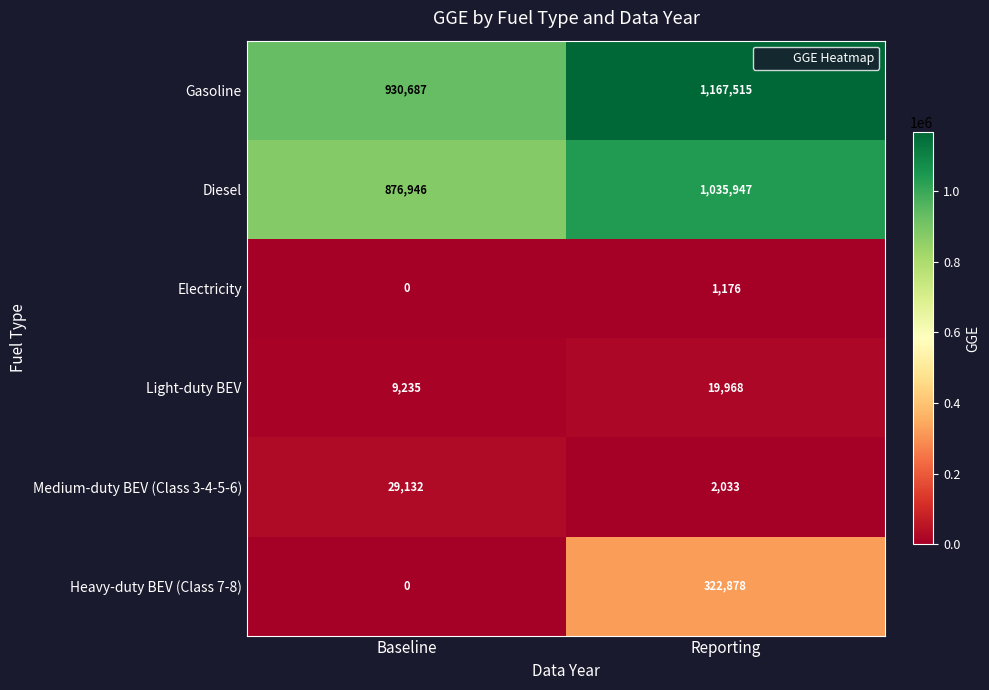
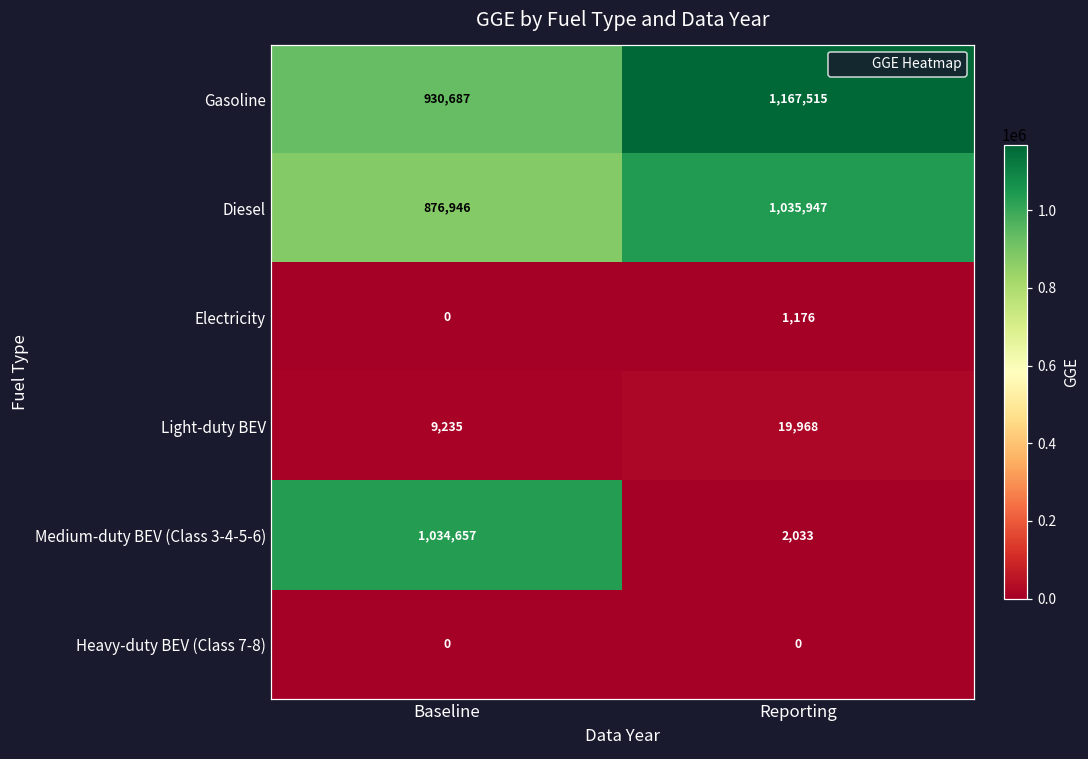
Medium-duty BEV (Class 3-4-5-6), Baseline: 29,132 -> 1,034,657
Heavy-duty BEV (Class 7-8), Reporting: 322,878 -> 0
